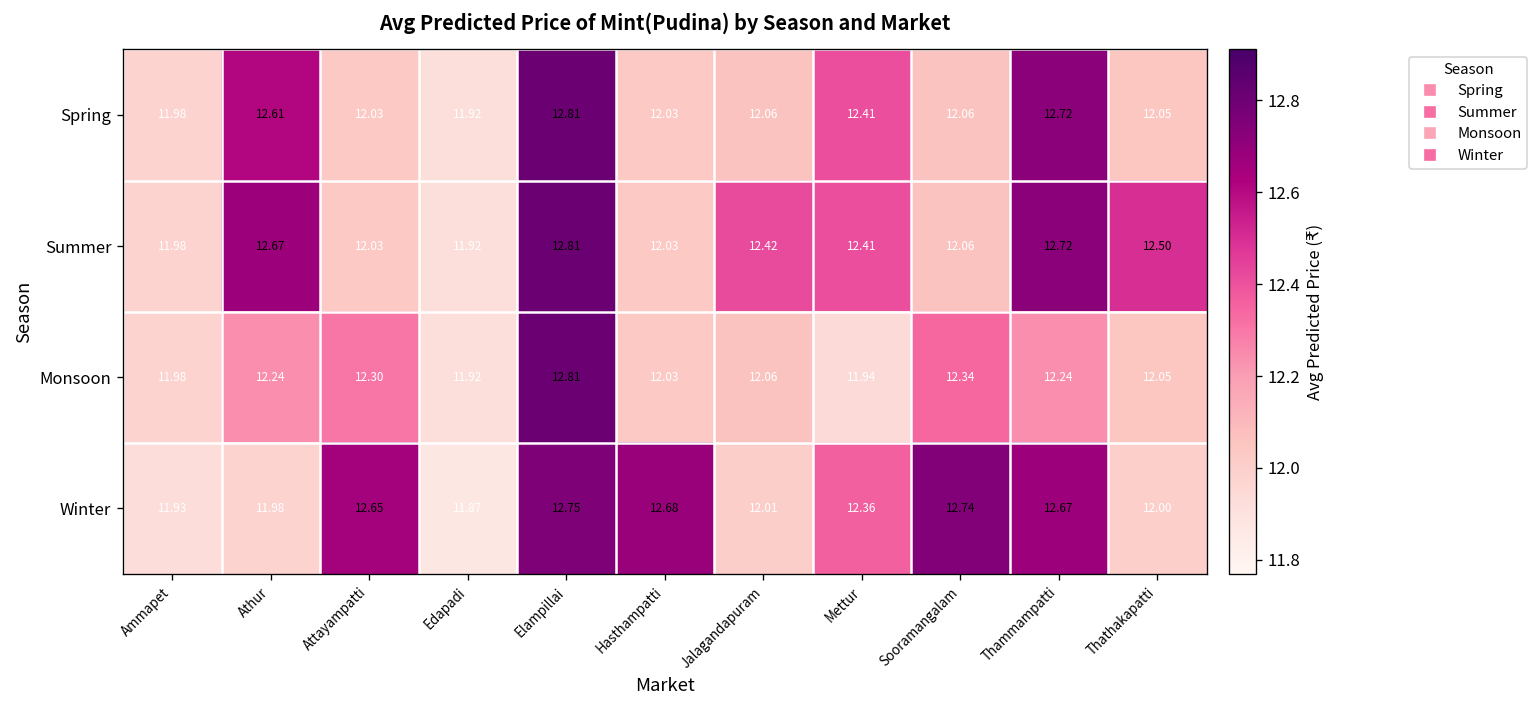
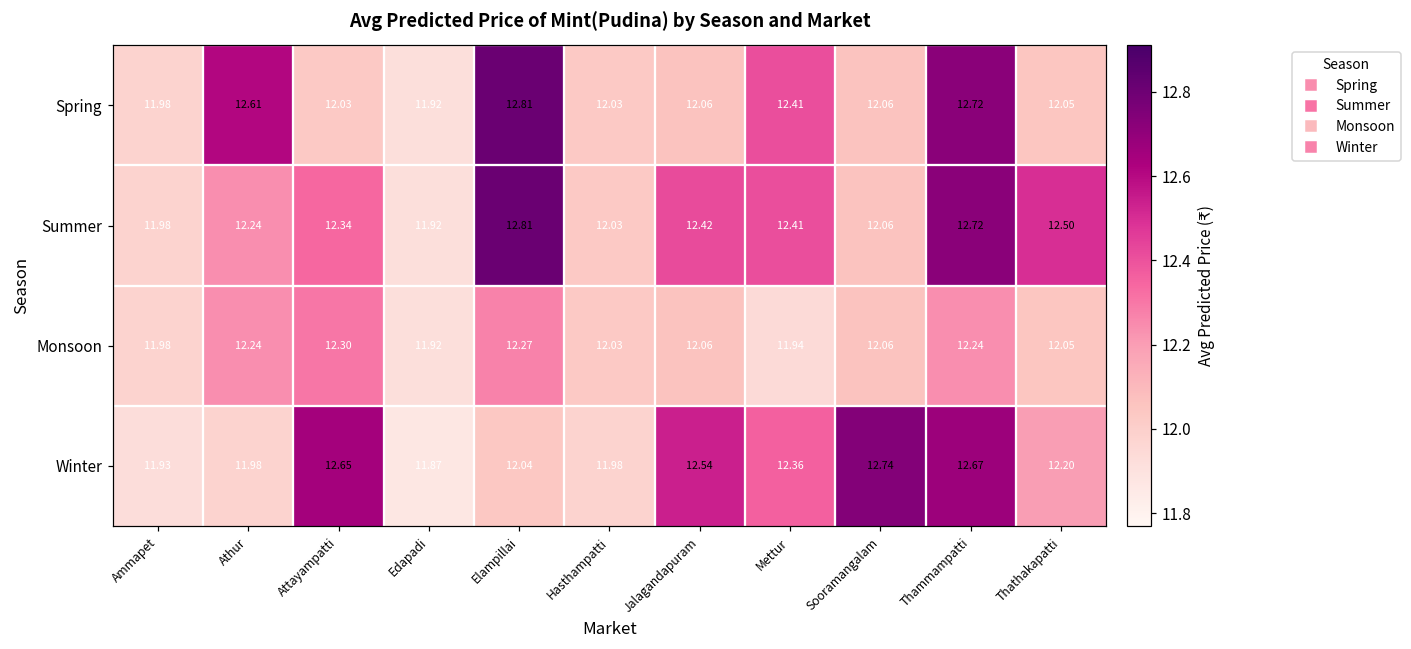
Summer, Athur: 12.67 -> 12.24
Summer, Attayampatti: 12.03 -> 12.34
Monsoon, Elampillai: 12.81 -> 12.27
Monsoon, Sooramangalam: 12.34 -> 12.06
Winter, Elampillai: 12.75 -> 12.04
Winter, Hasthampatti: 12.68 -> 11.98
Winter, Jalagandapuram: 12.01 -> 12.54
Winter, Thathakapatti: 12.00 -> 12.20
